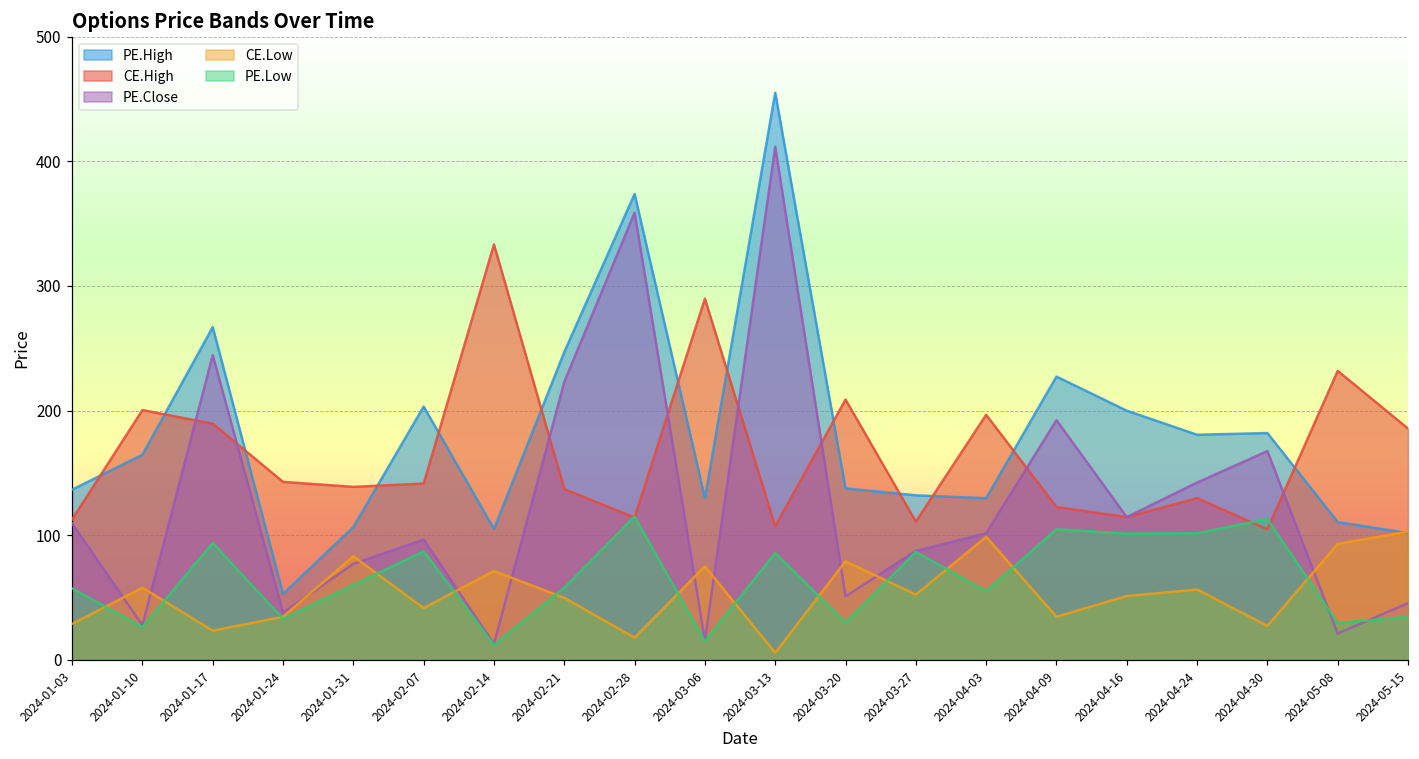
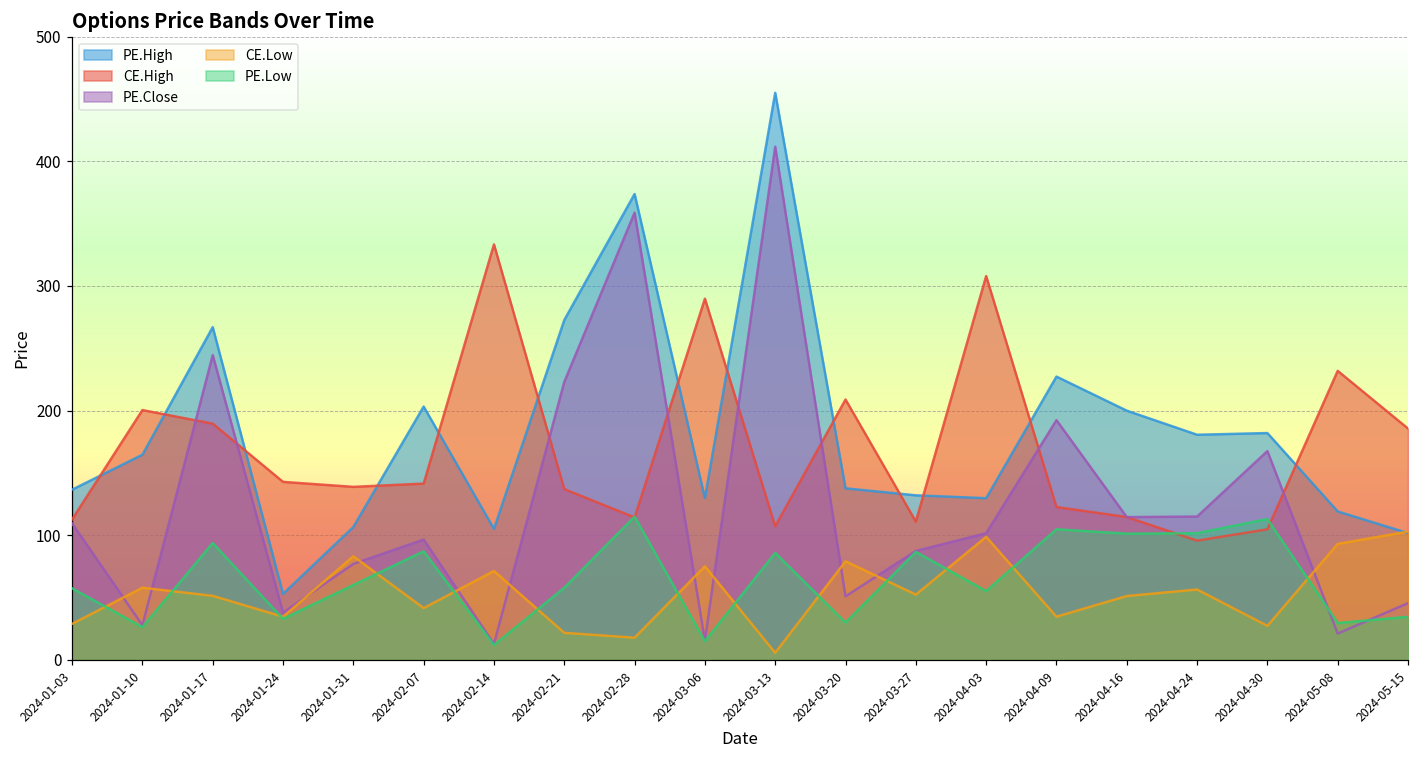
CE.Low, 2024-01-17: 24 -> 51
PE.High, 2024-02-21: 247 -> 273
CE.Low, 2024-02-21: 50 -> 22
CE.High, 2024-04-03: 197 -> 308
CE.High, 2024-04-24: 130 -> 96
PE.Close, 2024-04-24: 142 -> 115
PE.High, 2024-05-08: 111 -> 119
